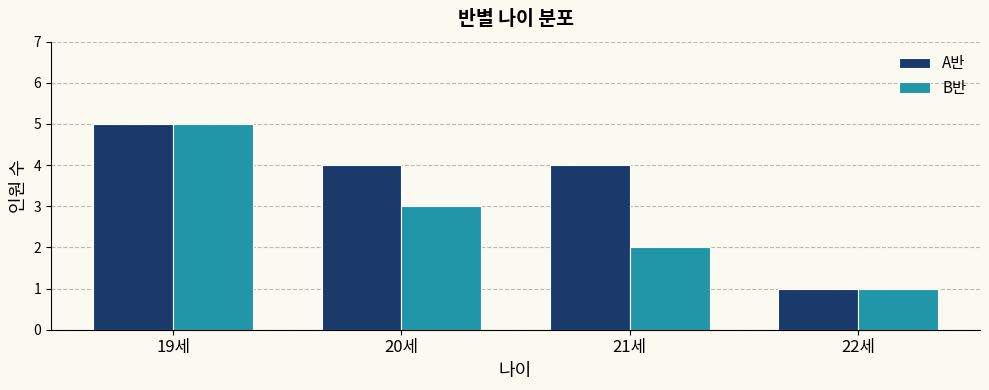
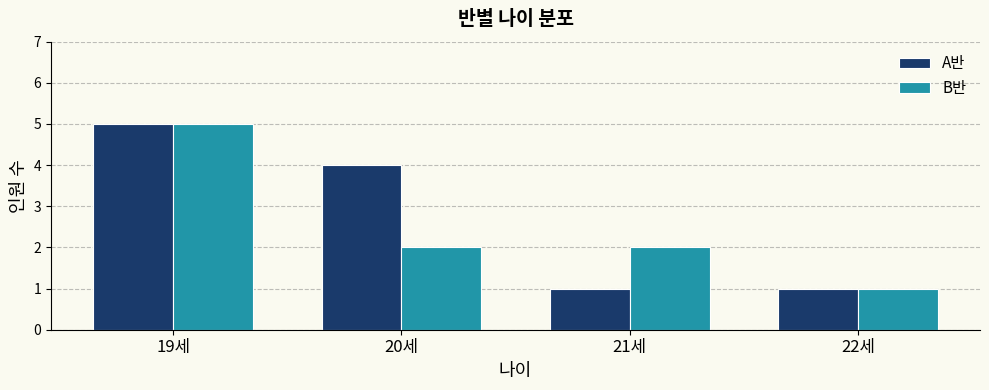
B반, 20세: 3 -> 2
A반, 21세: 4 -> 1
